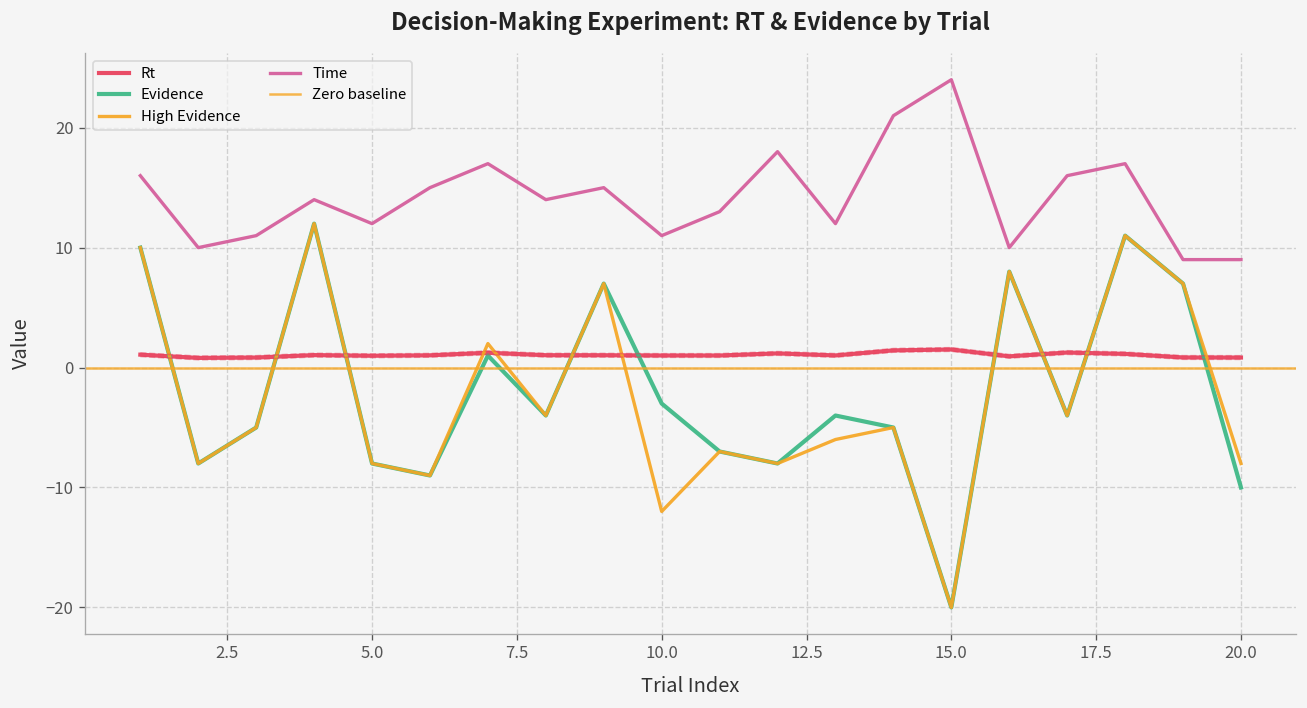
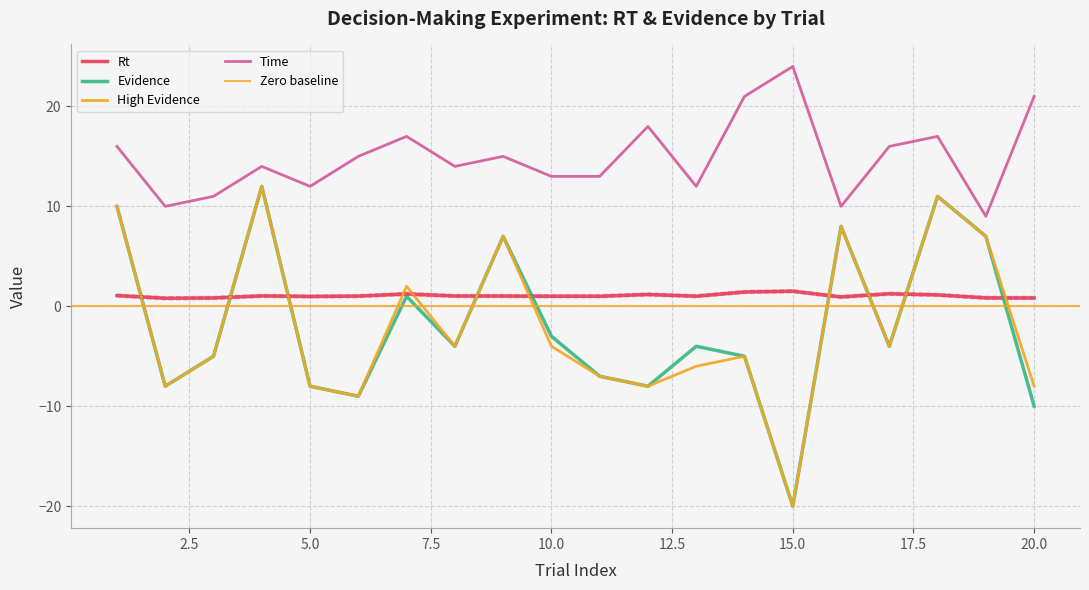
High Evidence, 10.0: -12 -> -4
Time, 10.0: 11 -> 13
Time, 20.0: 9 -> 21
